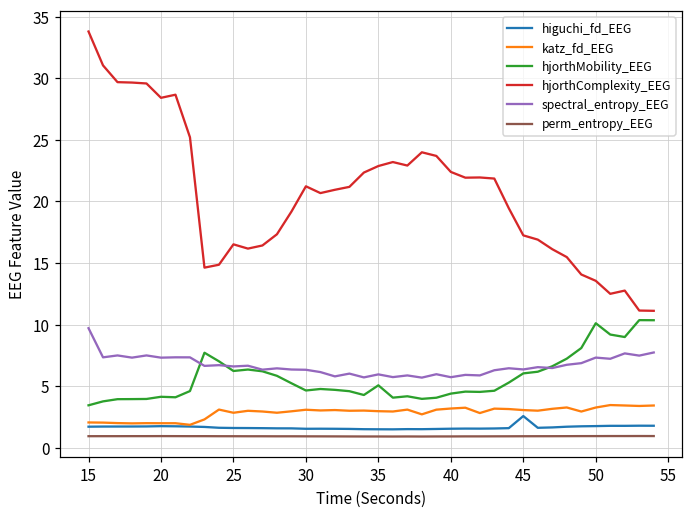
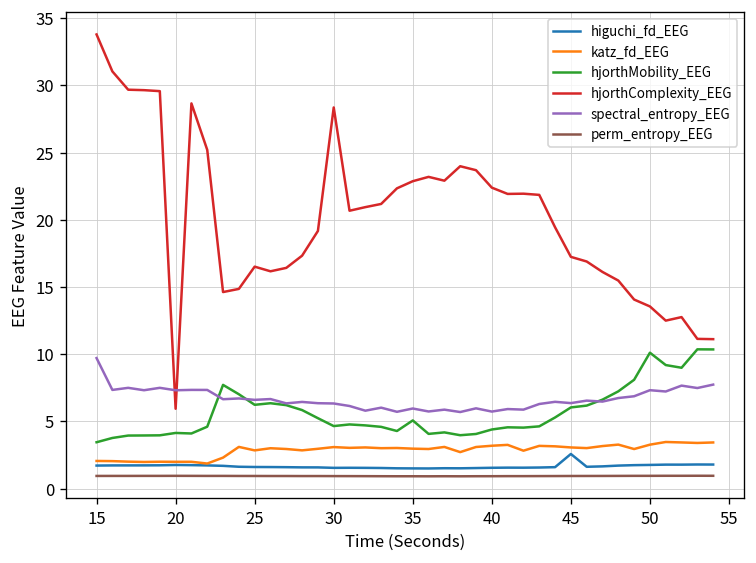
hjorthComplexity_EEG, 20: 28.4 -> 5.9
hjorthComplexity_EEG, 30: 21.2 -> 28.4
